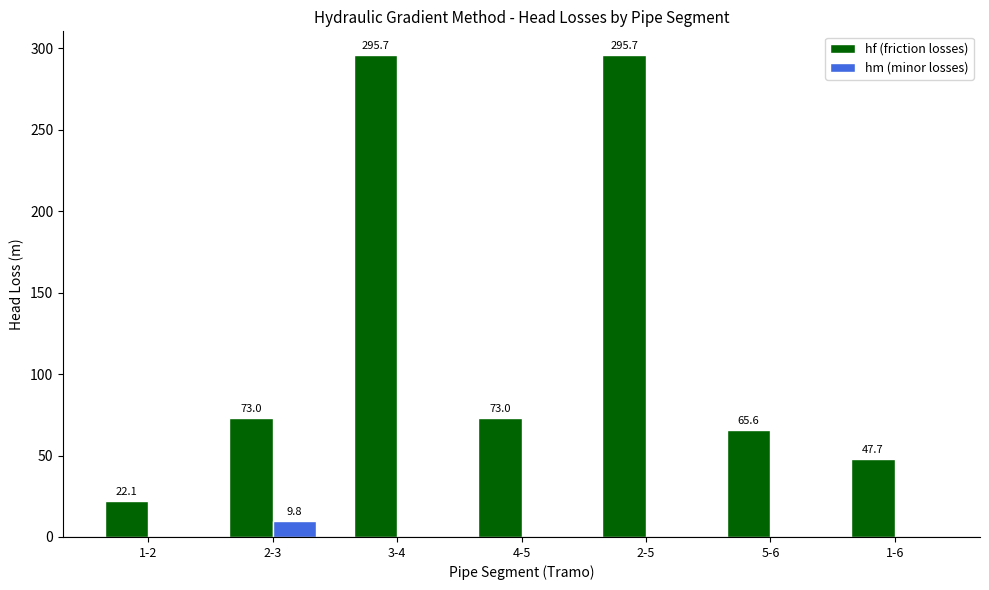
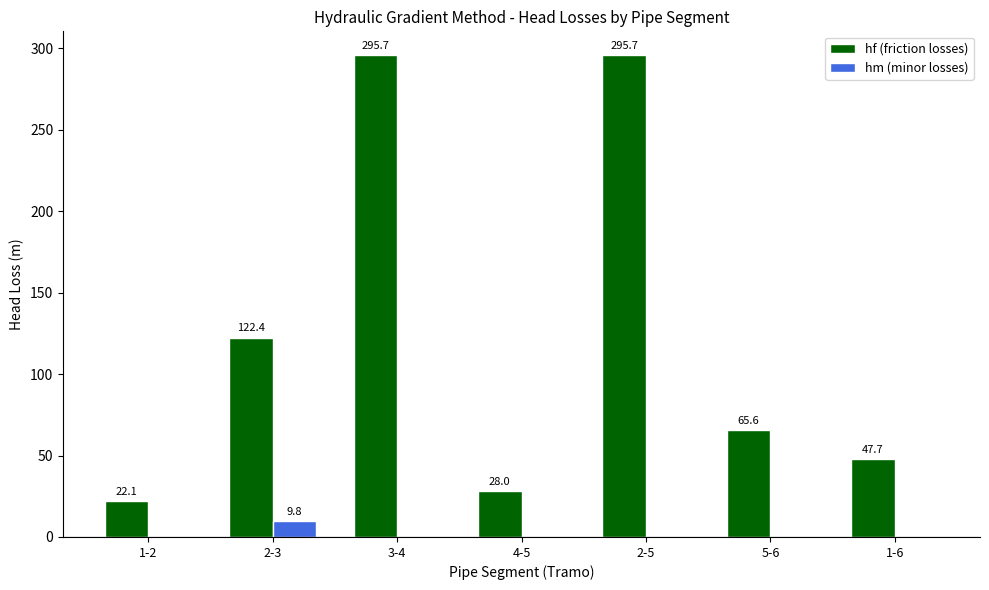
hf (friction losses), 2-3: 73.0 -> 122.4
hf (friction losses), 4-5: 73.0 -> 28.0
